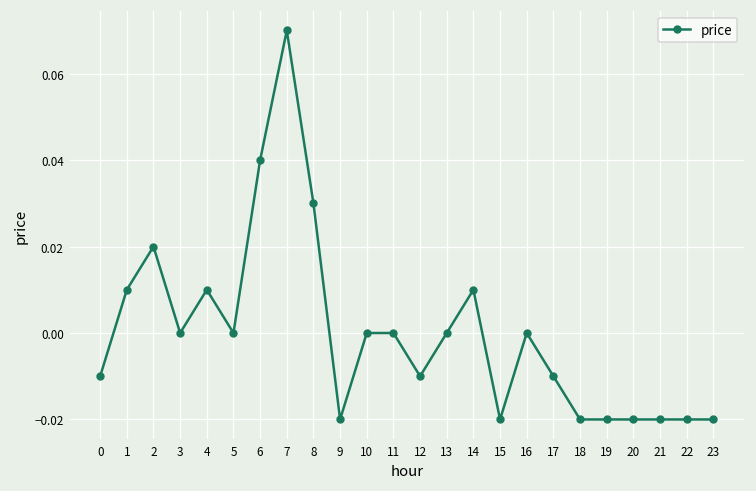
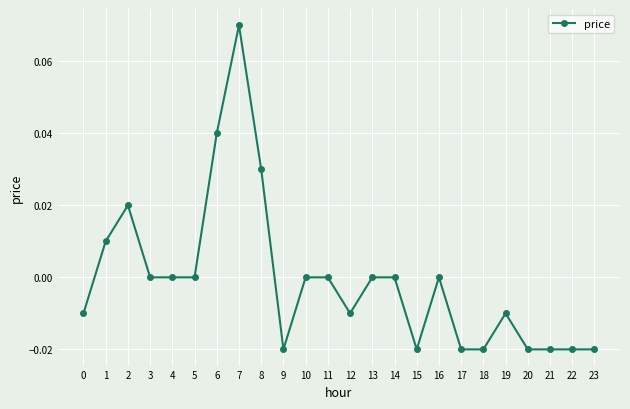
4: 0.01 -> 0.00
14: 0.01 -> 0.00
17: -0.01 -> -0.02
19: -0.02 -> -0.01
